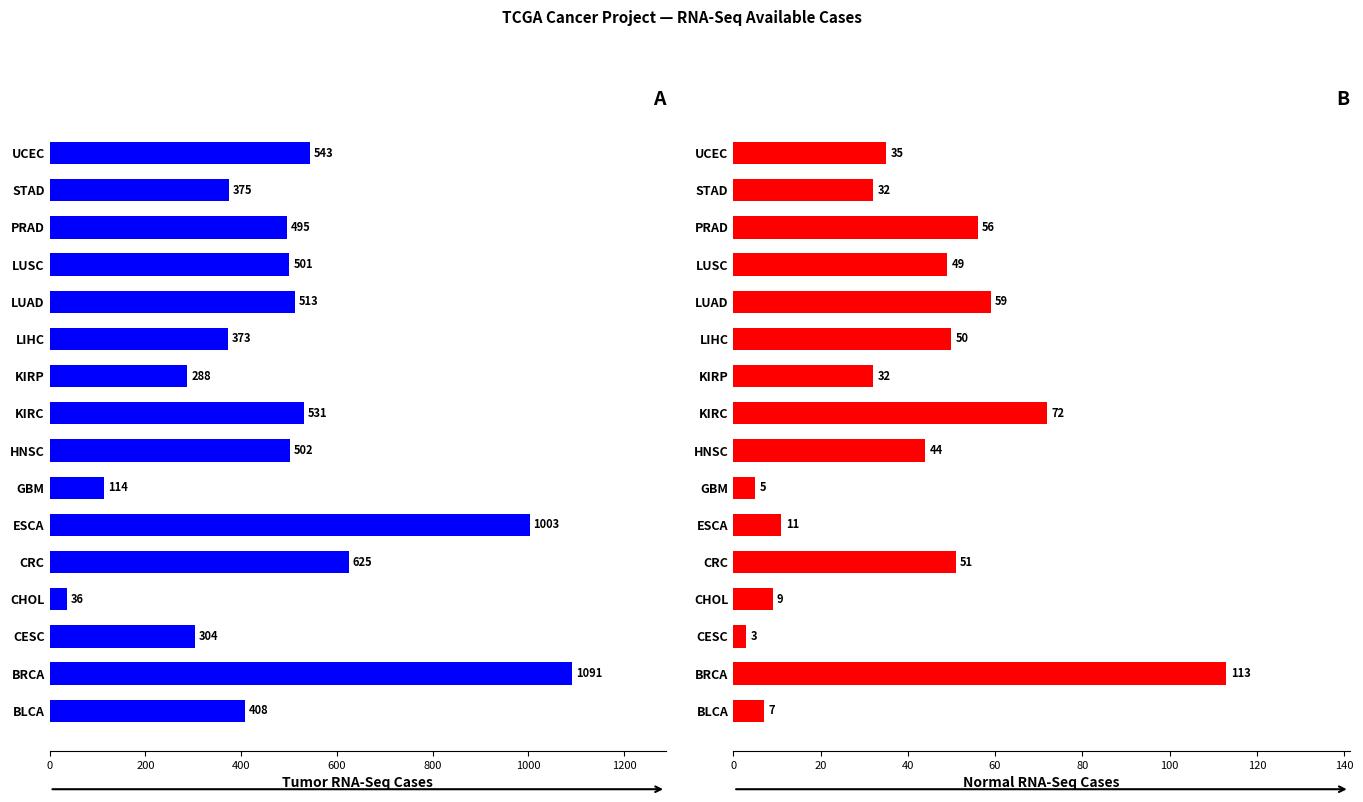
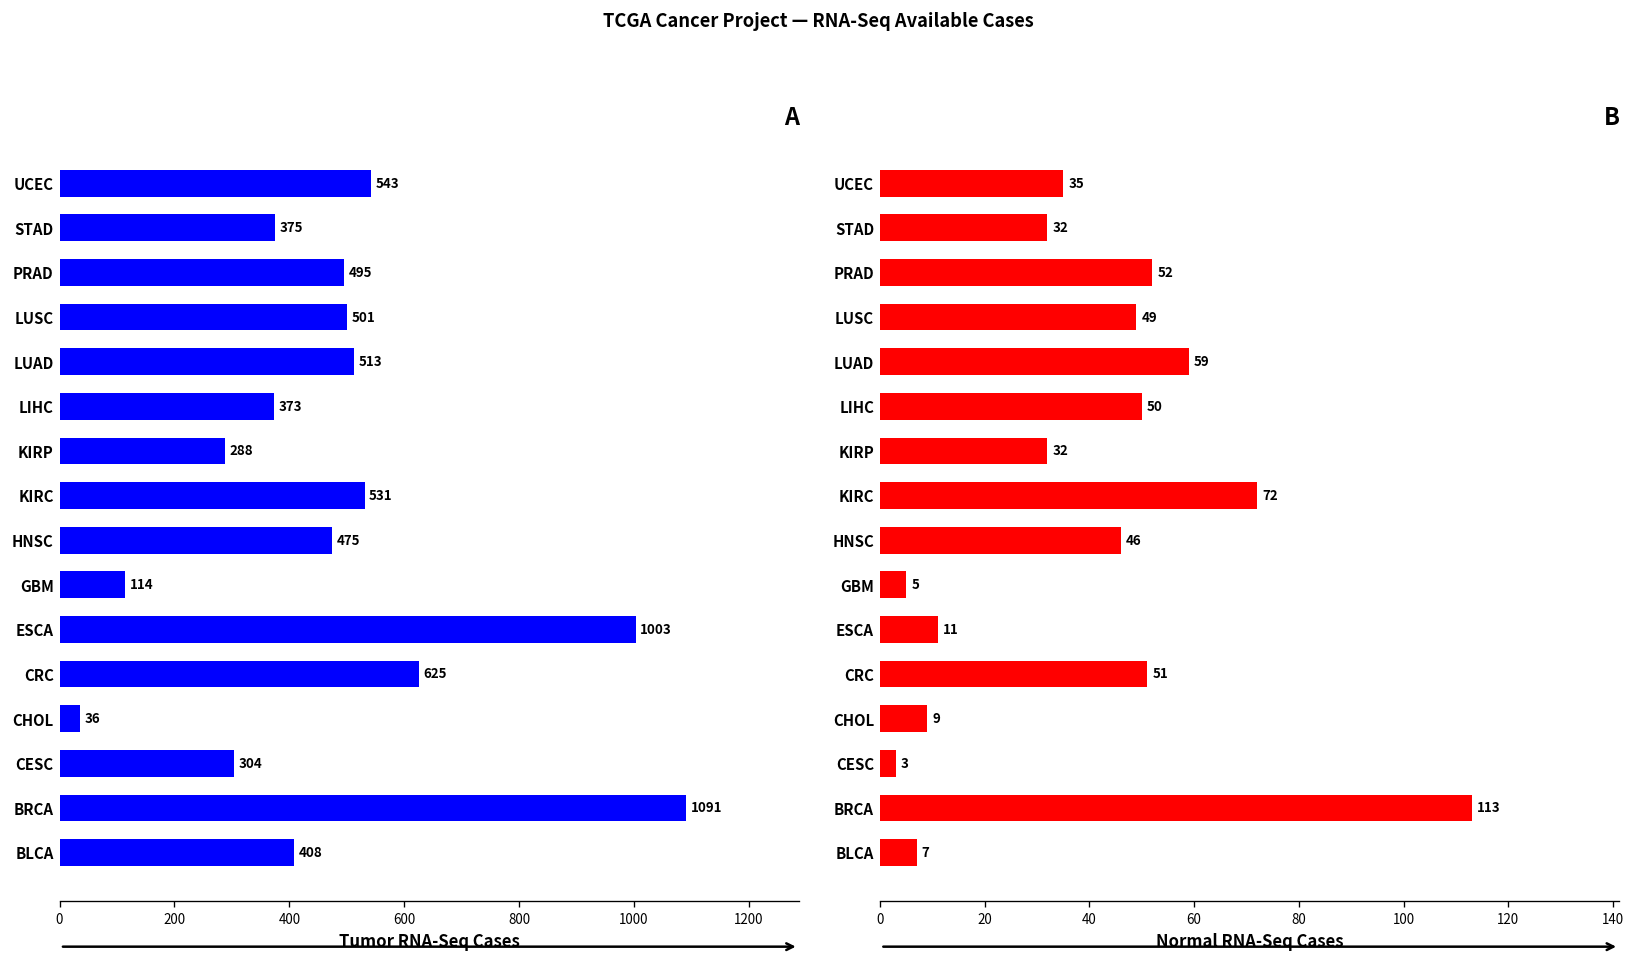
A, HNSC: 502 -> 475
B, PRAD: 56 -> 52
B, HNSC: 44 -> 46
